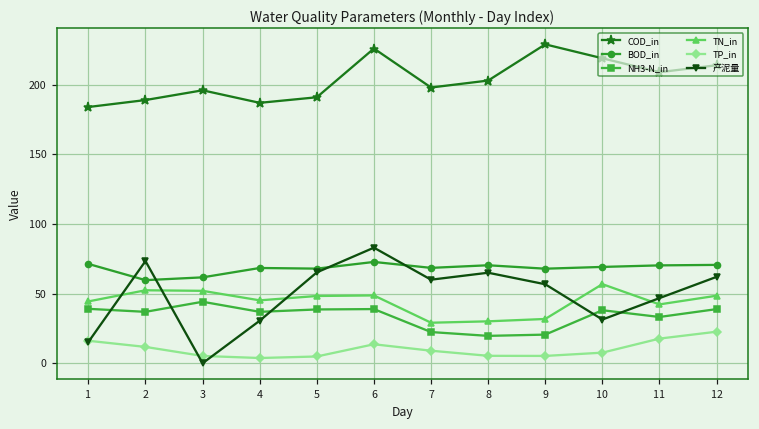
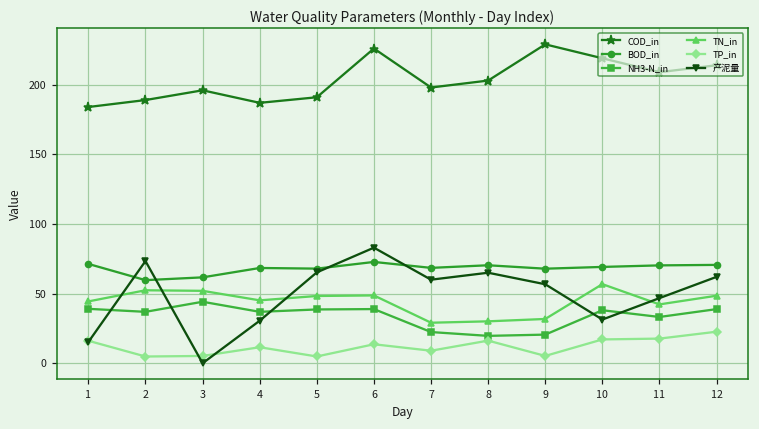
TP_in, 2: 12 -> 5
TP_in, 4: 4 -> 12
TP_in, 8: 5 -> 16
TP_in, 10: 8 -> 17
